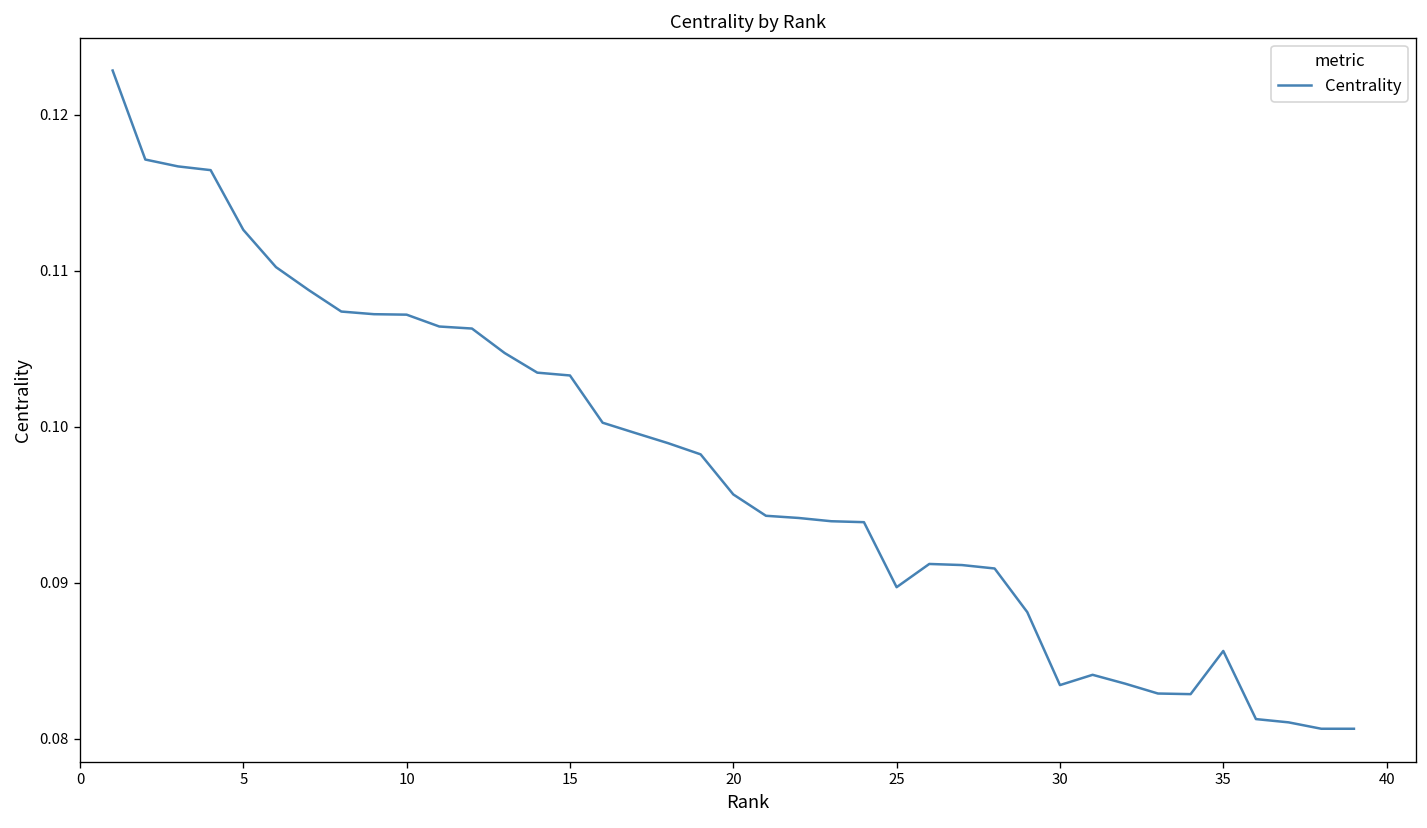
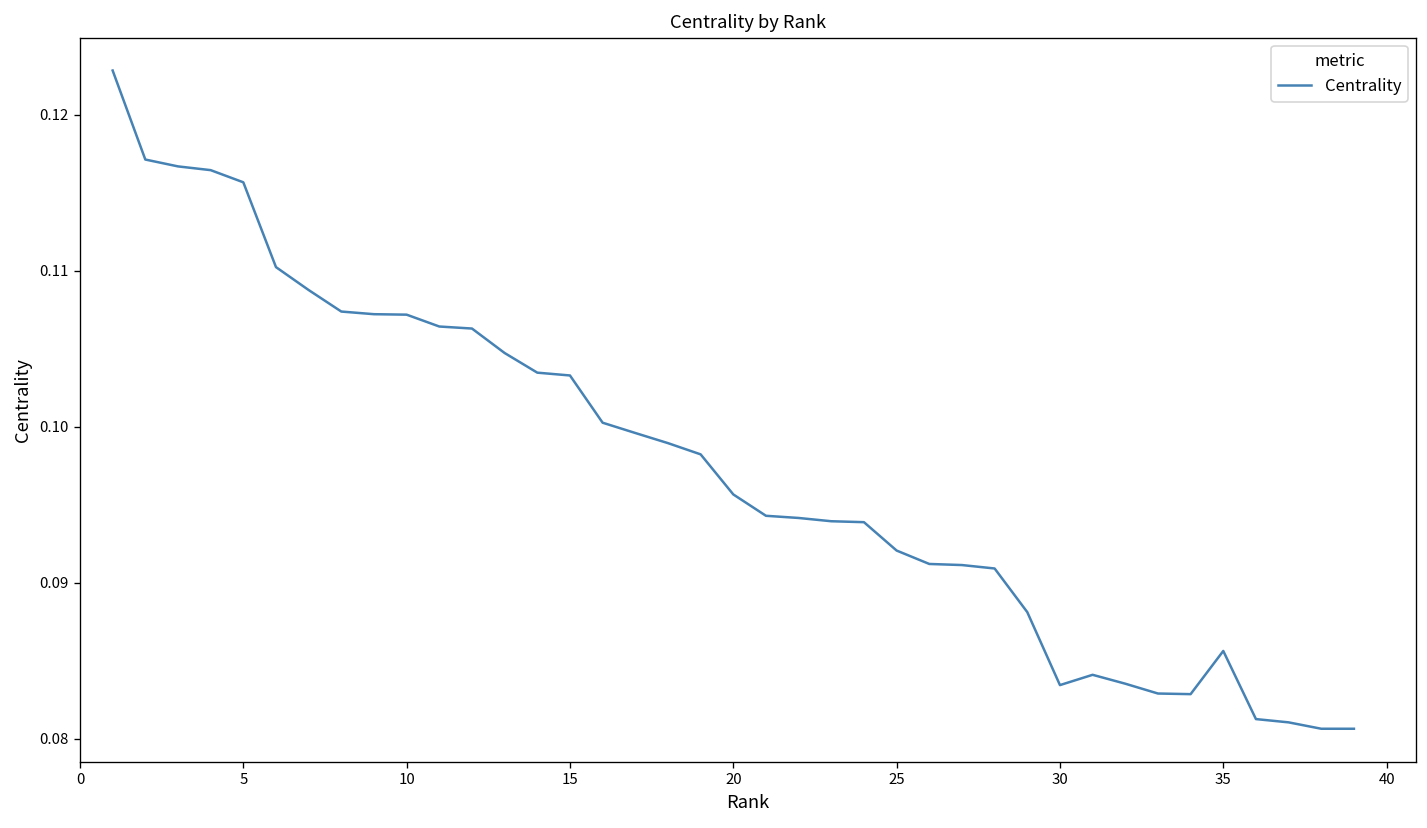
5: 0.1126 -> 0.1157
25: 0.0897 -> 0.0921
